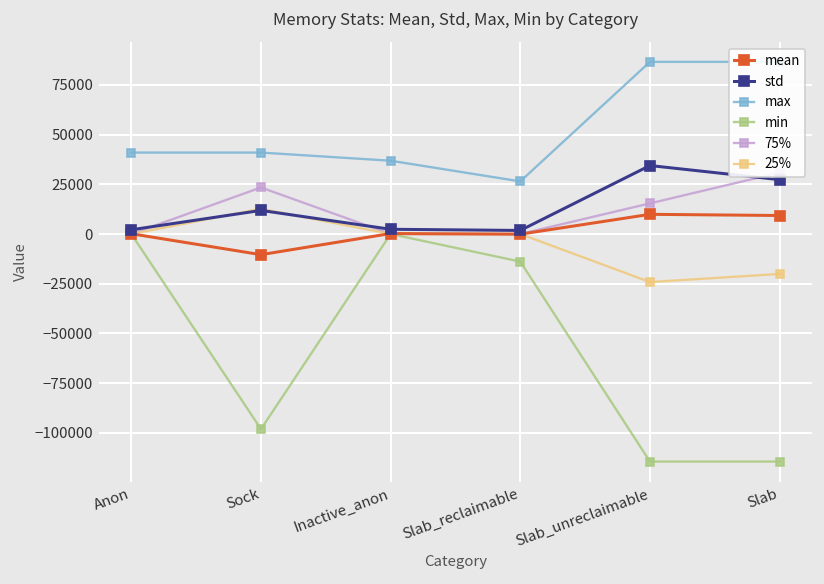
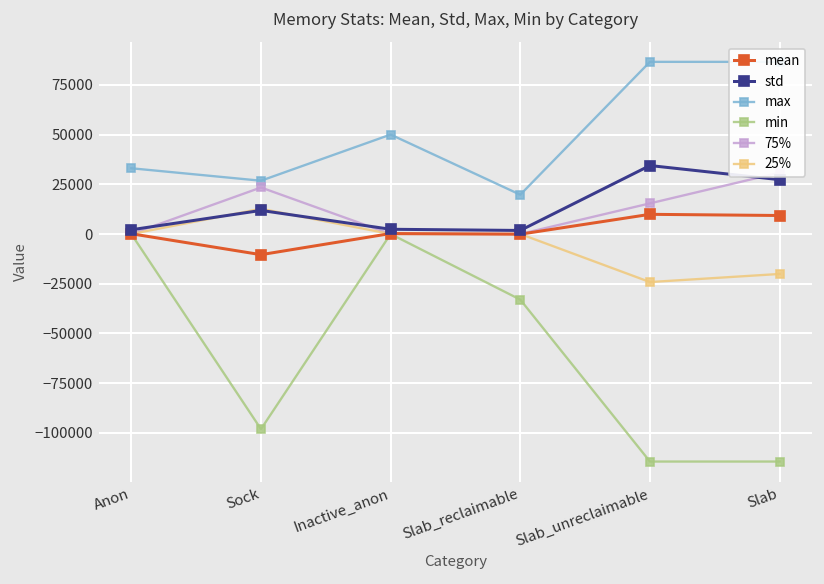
max, Anon: 41000 -> 33000
max, Sock: 41000 -> 27000
max, Inactive_anon: 37000 -> 50000
max, Slab_reclaimable: 26000 -> 20000
min, Slab_reclaimable: -14000 -> -33000
